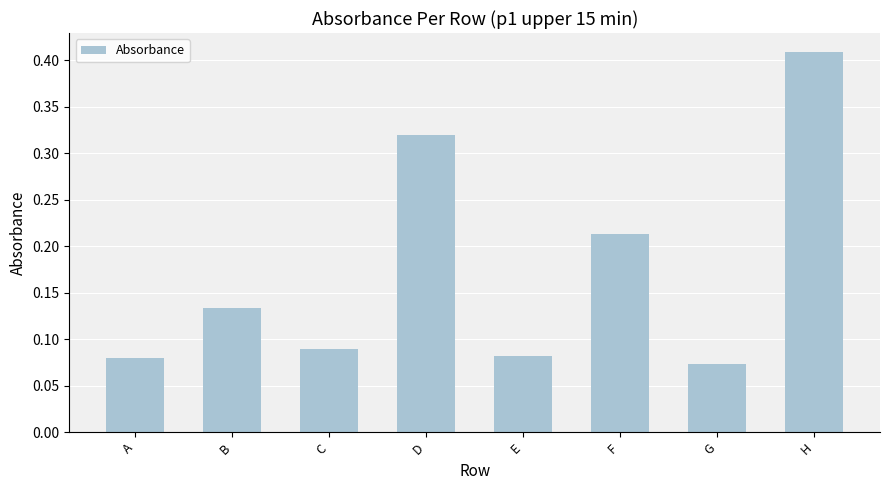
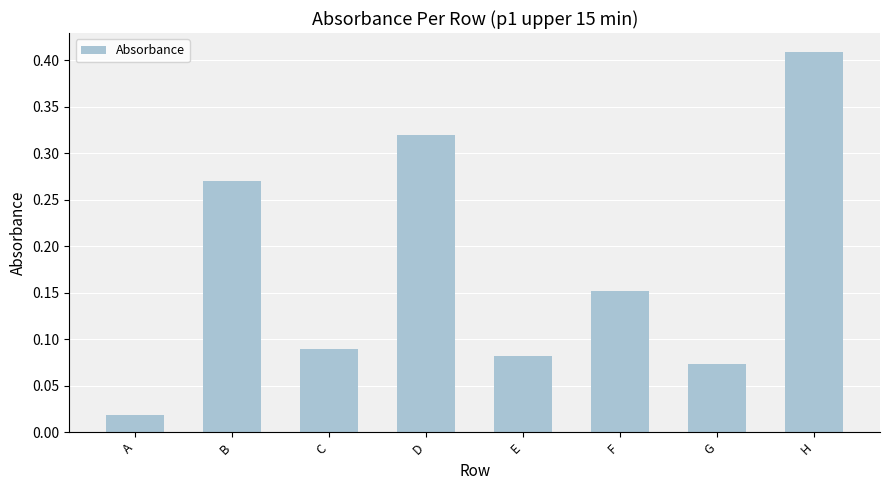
A: 0.08 -> 0.02
B: 0.13 -> 0.27
F: 0.21 -> 0.15
